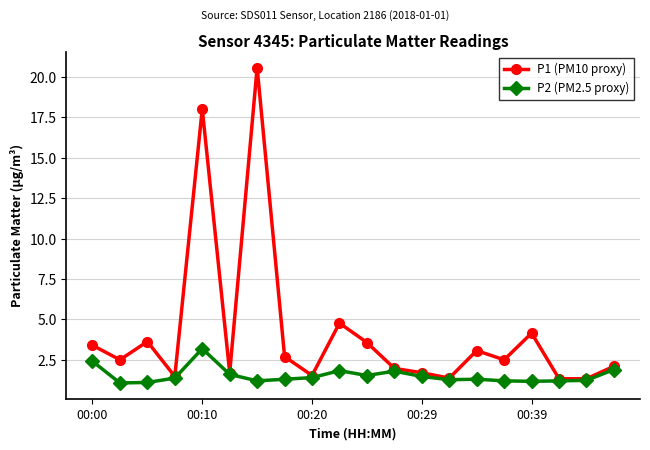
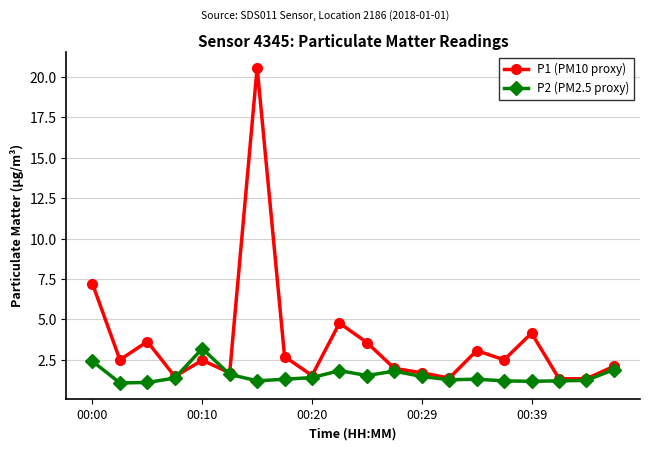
P1 (PM10 proxy), 00:00: 3.4 -> 7.2
P1 (PM10 proxy), 00:10: 18.0 -> 2.5
